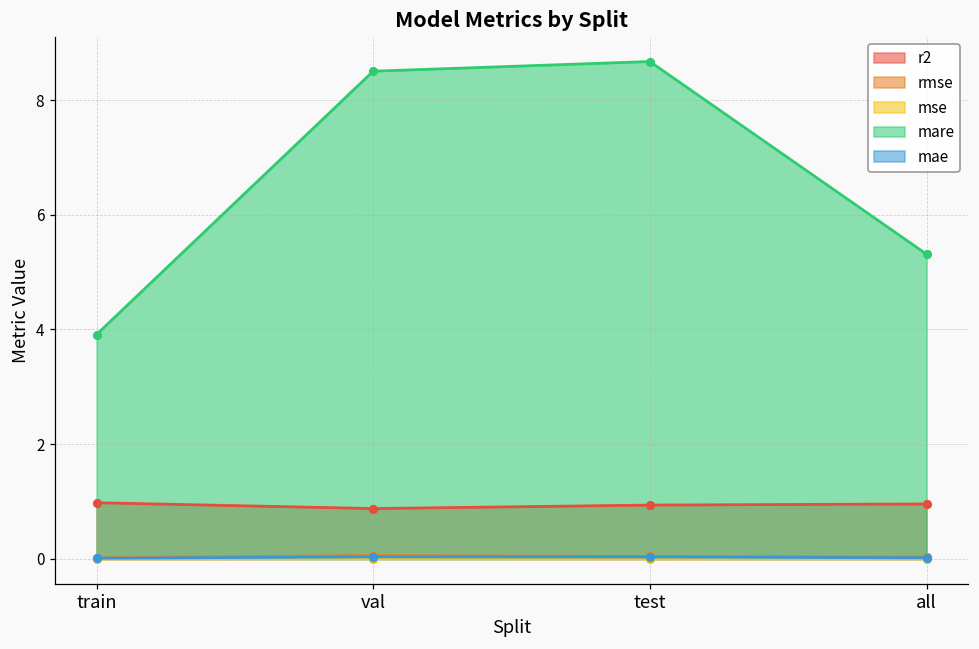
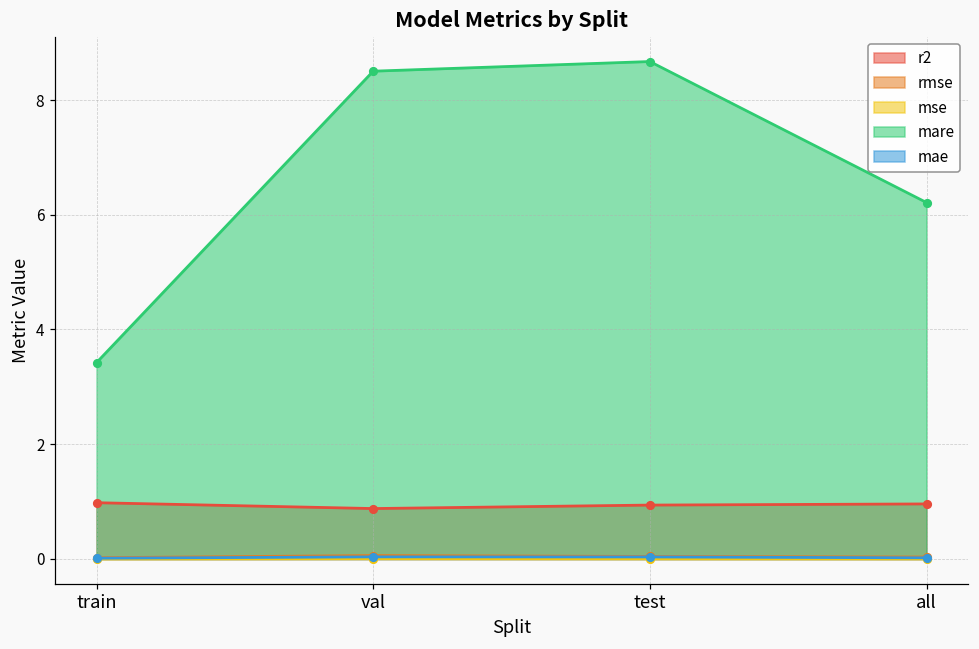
mare, train: 3.9 -> 3.4
mare, all: 5.3 -> 6.2
